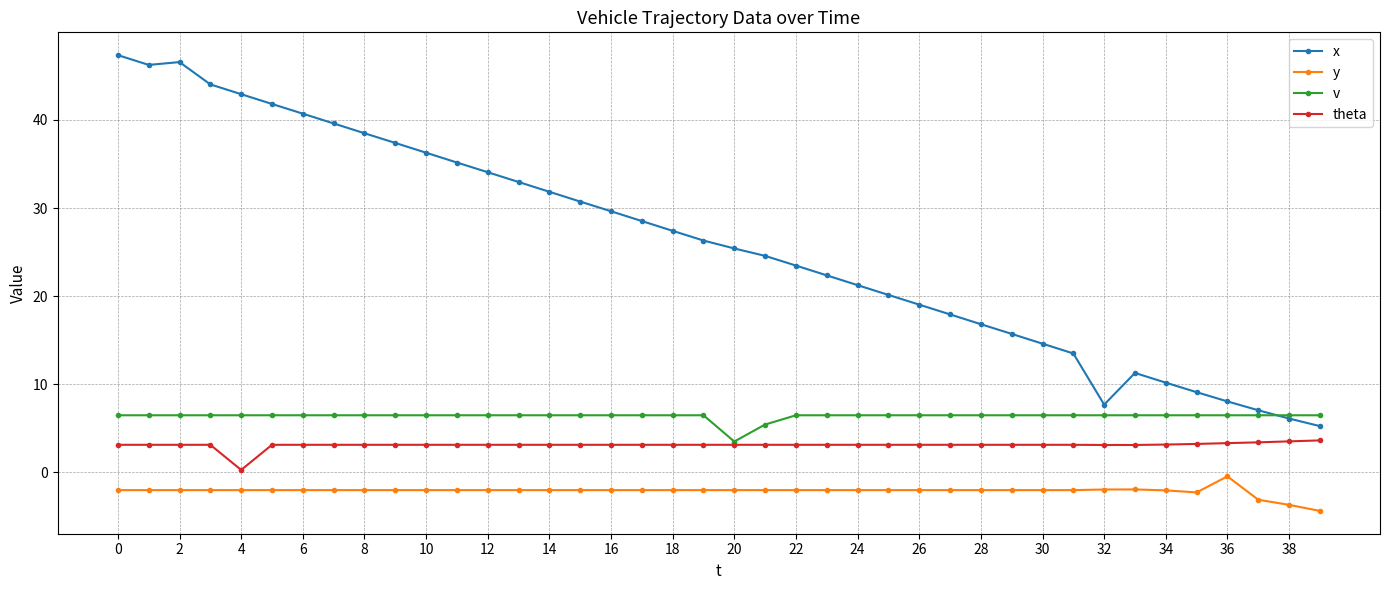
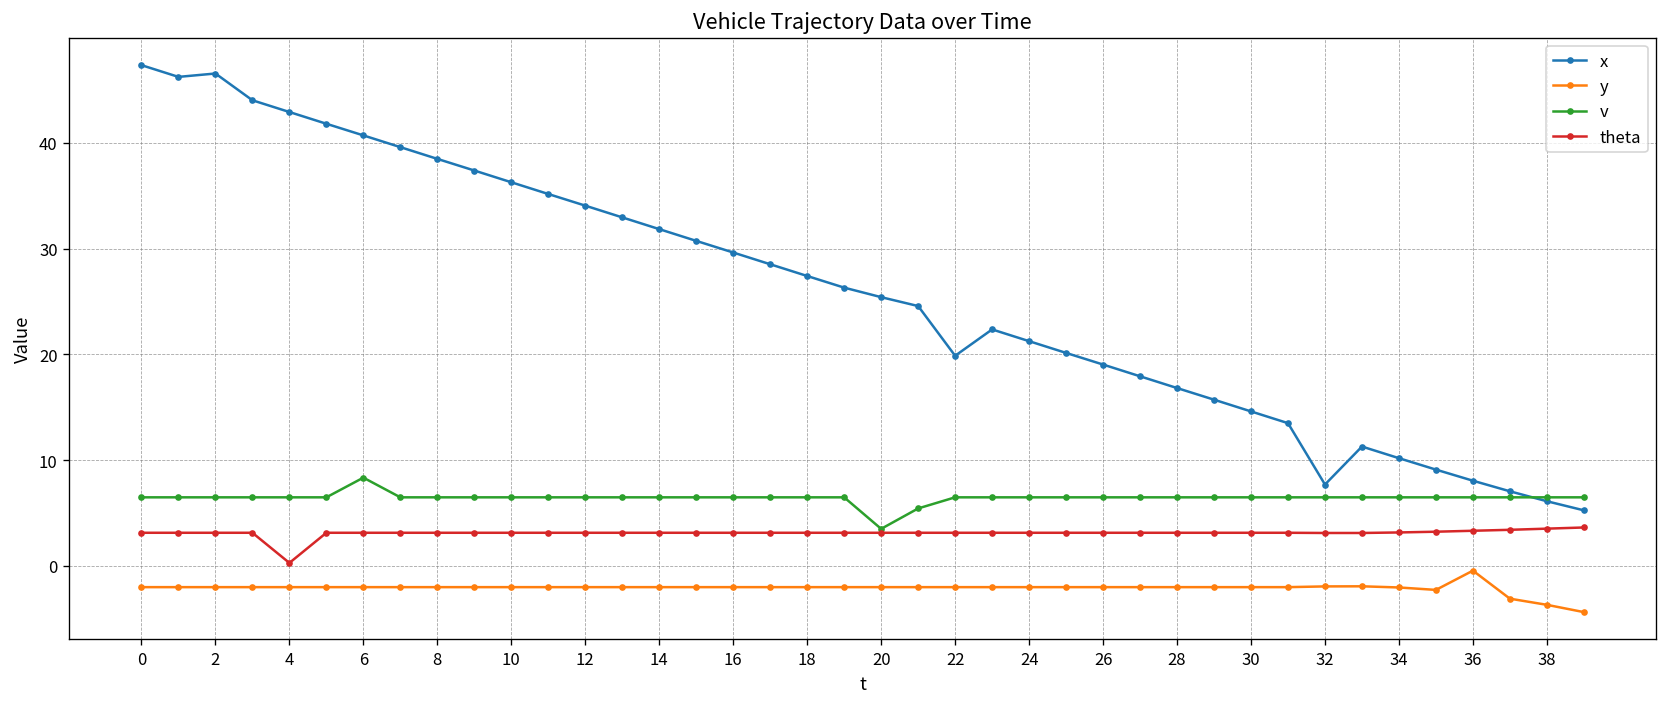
v, 6: 6 -> 8
x, 22: 23 -> 20
